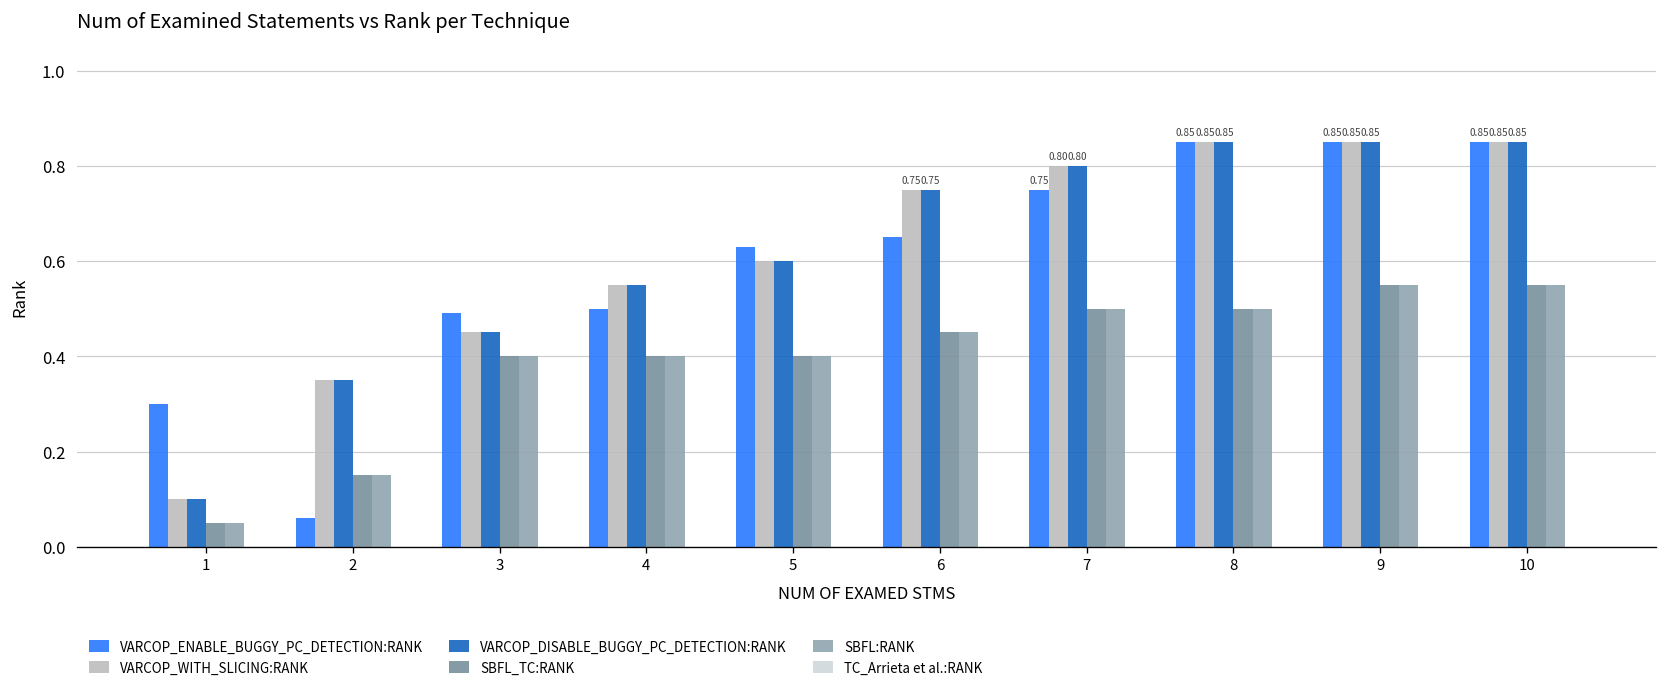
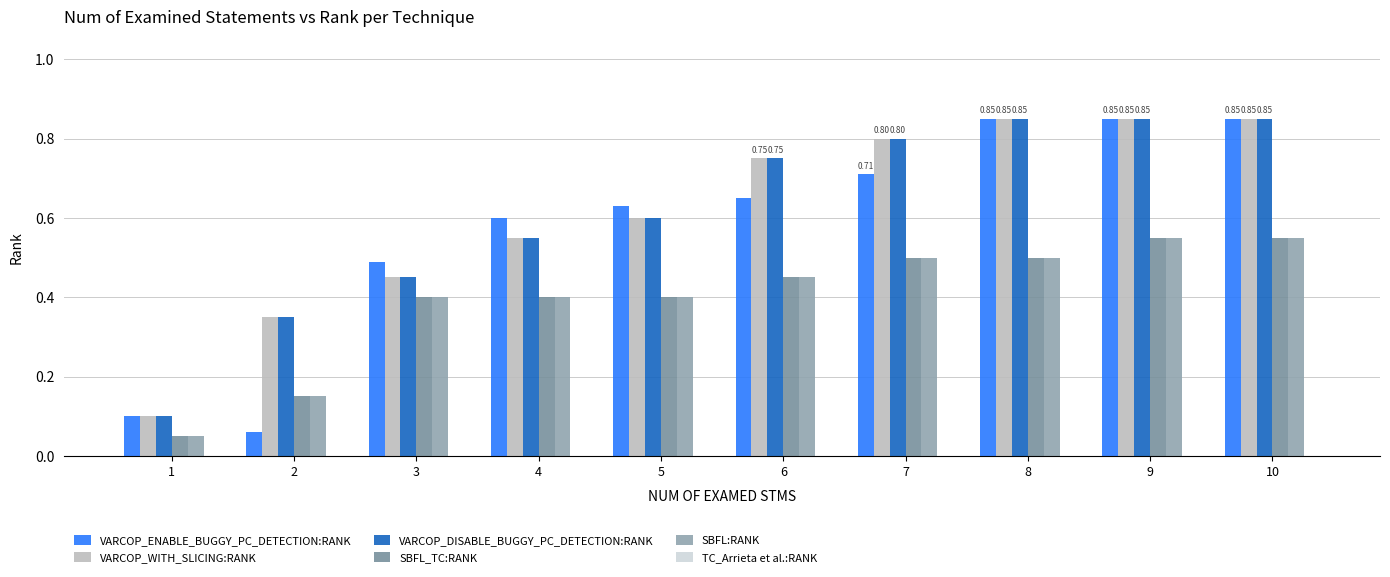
VARCOP_ENABLE_BUGGY_PC_DETECTION:RANK, 1: 0.3 -> 0.1
VARCOP_ENABLE_BUGGY_PC_DETECTION:RANK, 4: 0.5 -> 0.6
VARCOP_ENABLE_BUGGY_PC_DETECTION:RANK, 7: 0.75 -> 0.71
